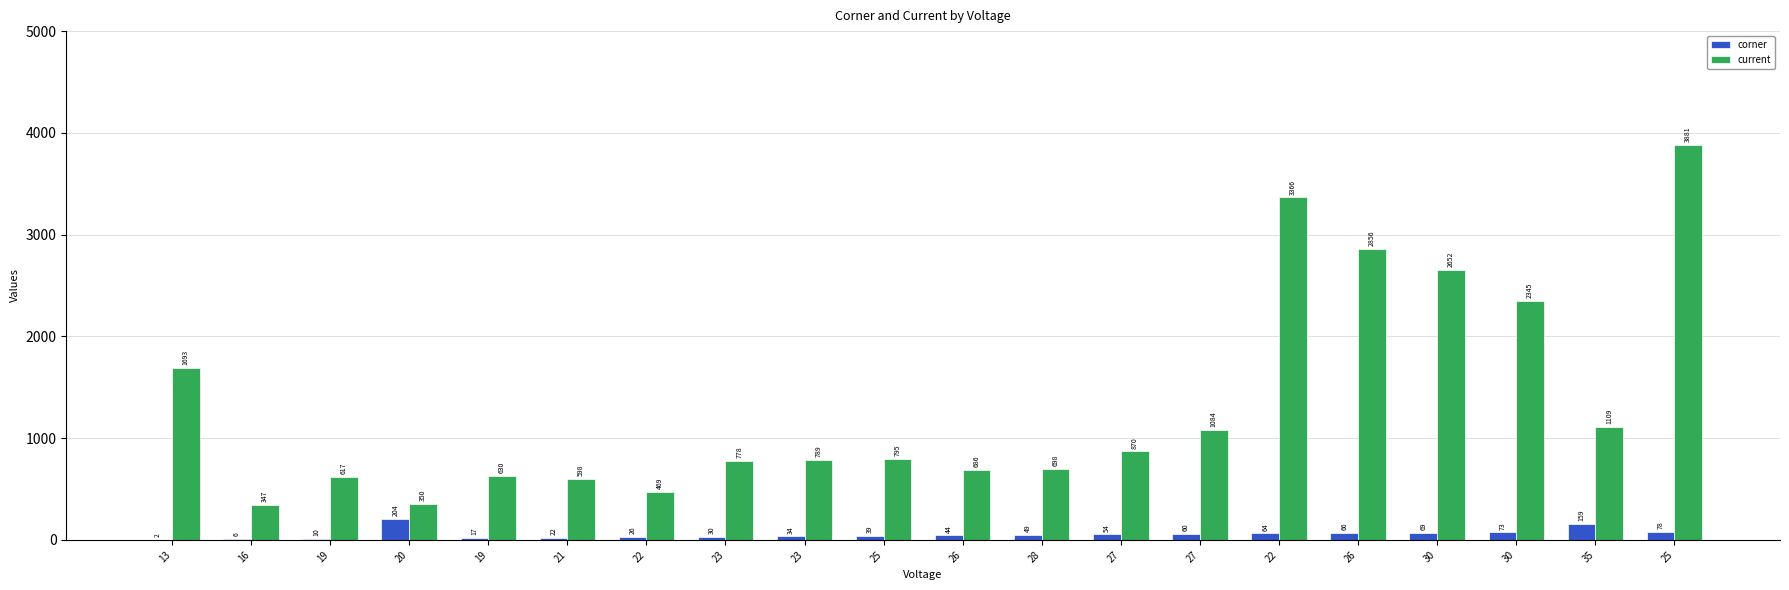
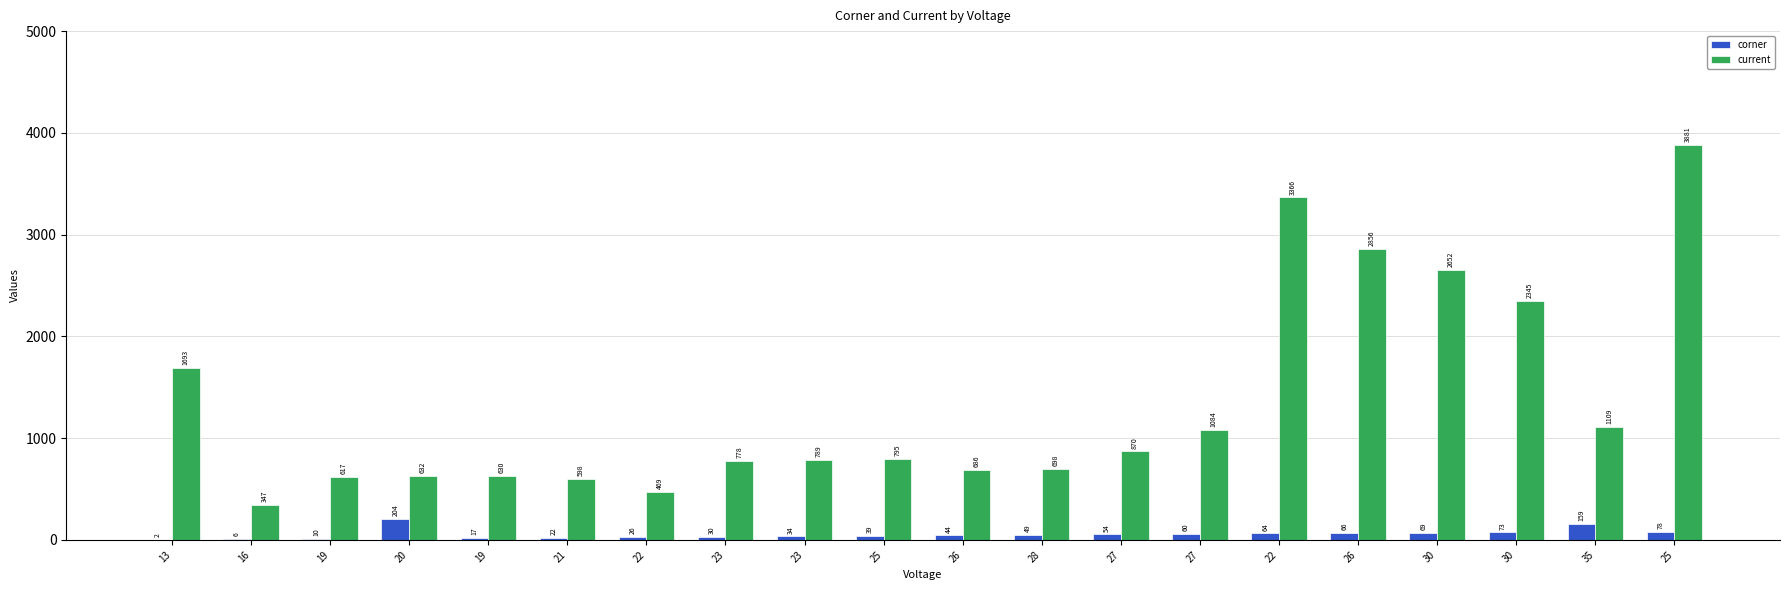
current, 20: 350 -> 632
